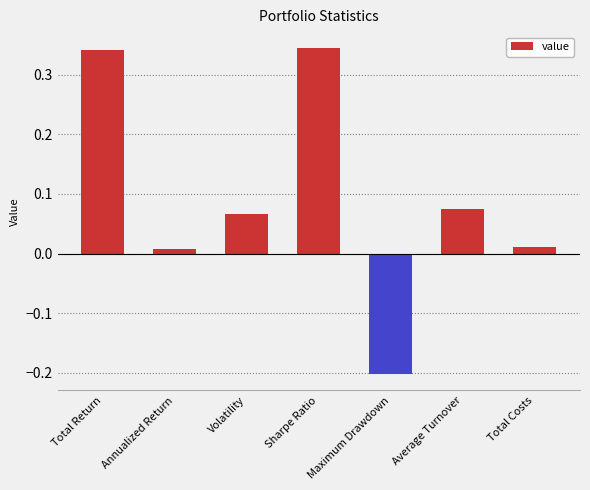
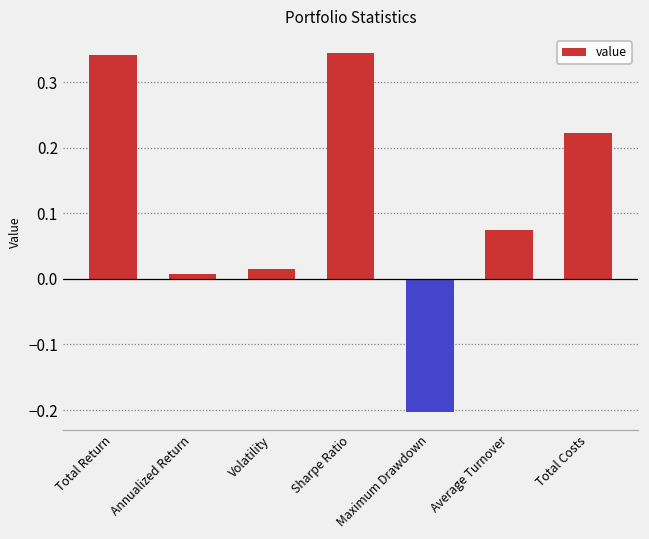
Volatility: 0.07 -> 0.02
Total Costs: 0.01 -> 0.22
